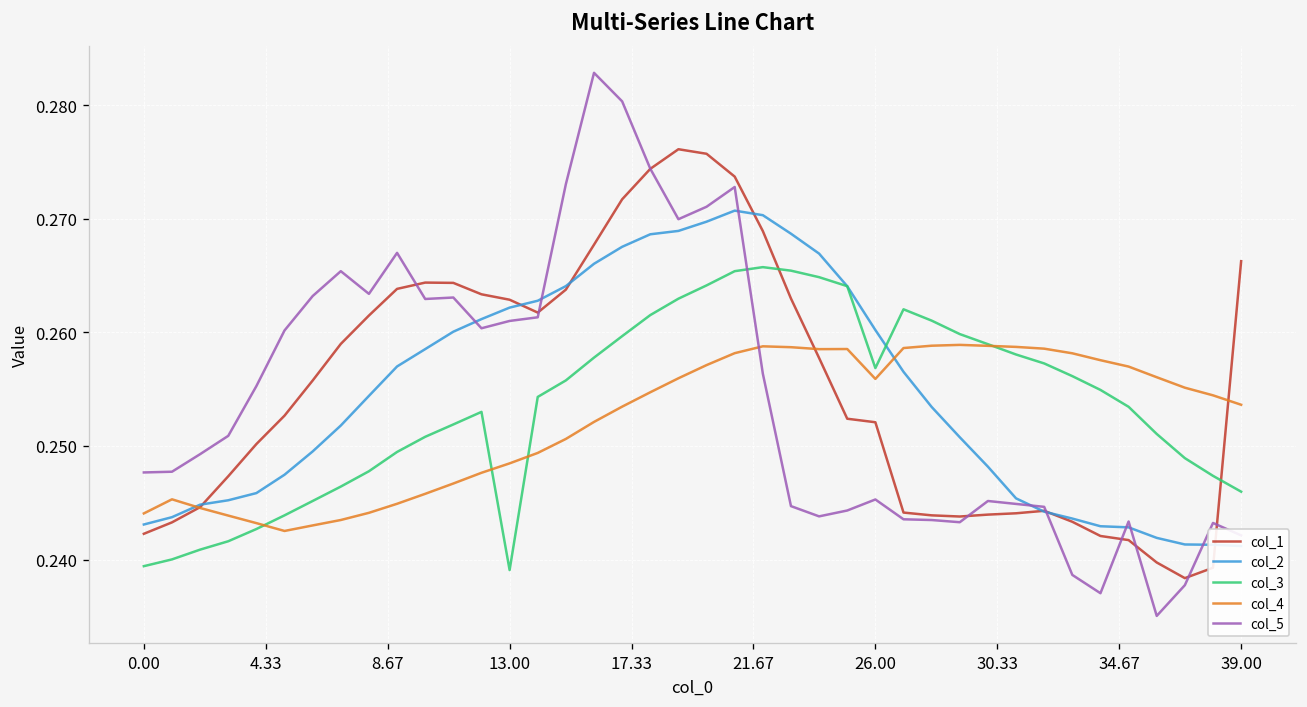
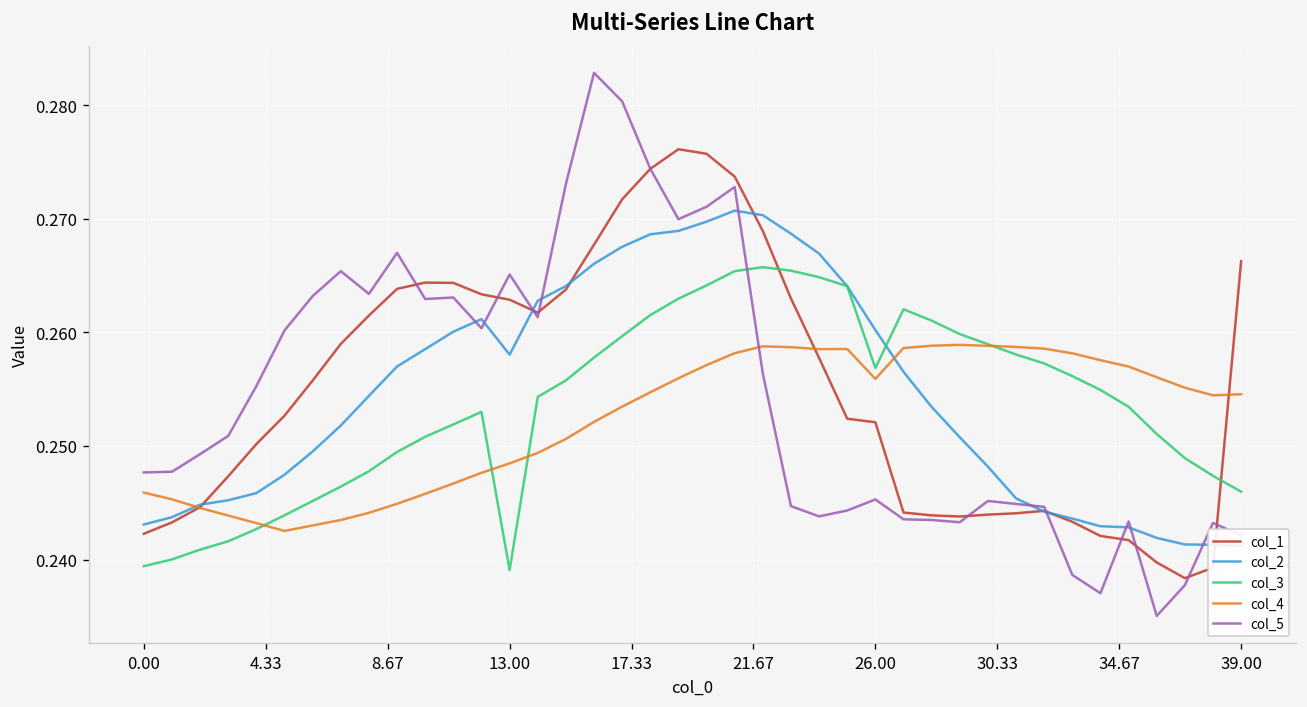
col_4, 0.00: 0.244 -> 0.246
col_2, 13.00: 0.262 -> 0.258
col_5, 13.00: 0.261 -> 0.265
col_4, 39.00: 0.254 -> 0.255
